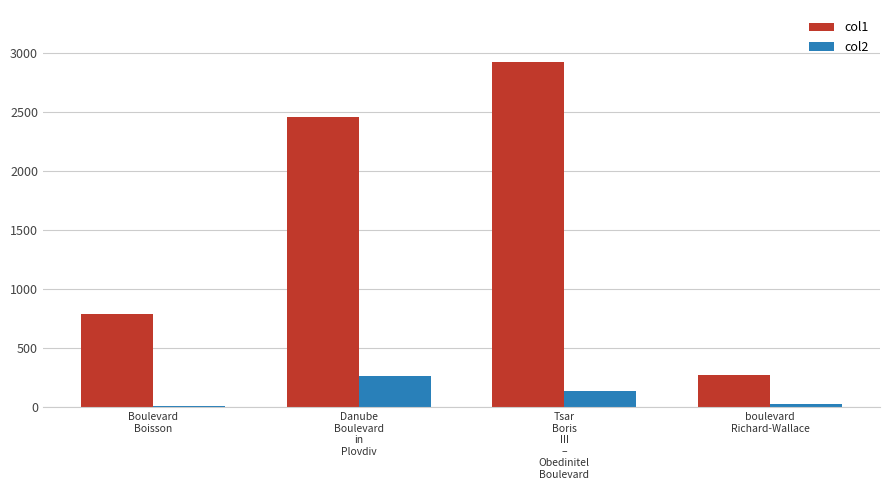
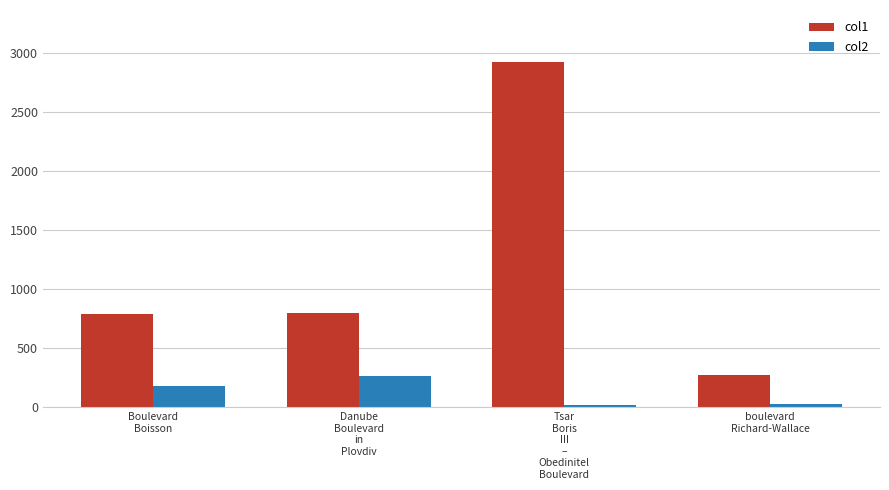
col2, Boulevard Boisson: 10 -> 180
col1, Danube Boulevard in Plovdiv: 2460 -> 800
col2, Tsar Boris III – Obedinitel Boulevard: 140 -> 20
